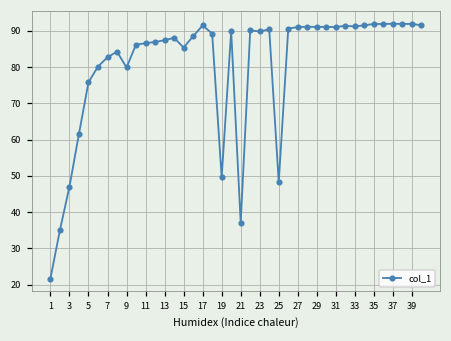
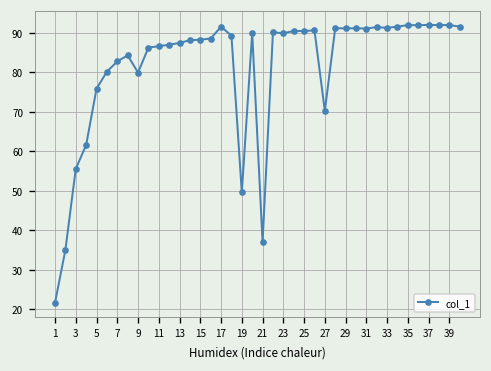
3: 47 -> 56
15: 85 -> 88
25: 48 -> 90
27: 91 -> 70
